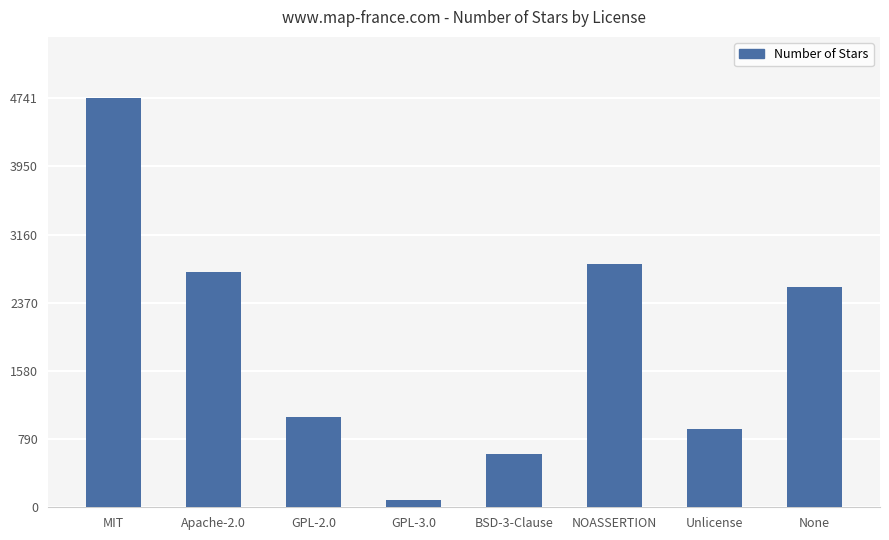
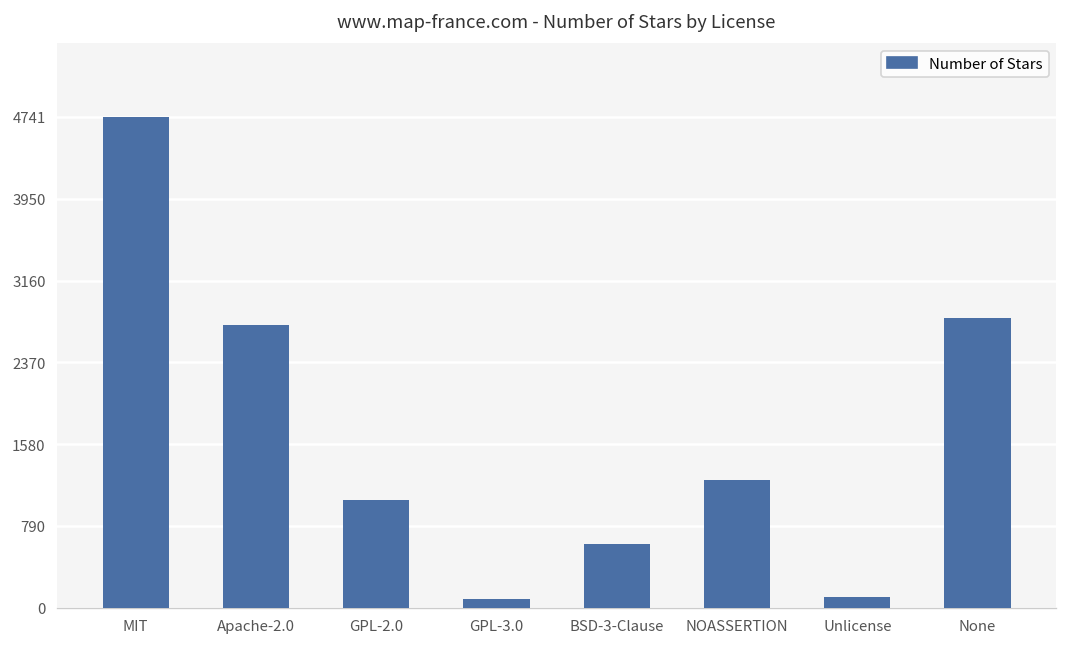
NOASSERTION: 2800 -> 1200
Unlicense: 900 -> 100
None: 2600 -> 2800
